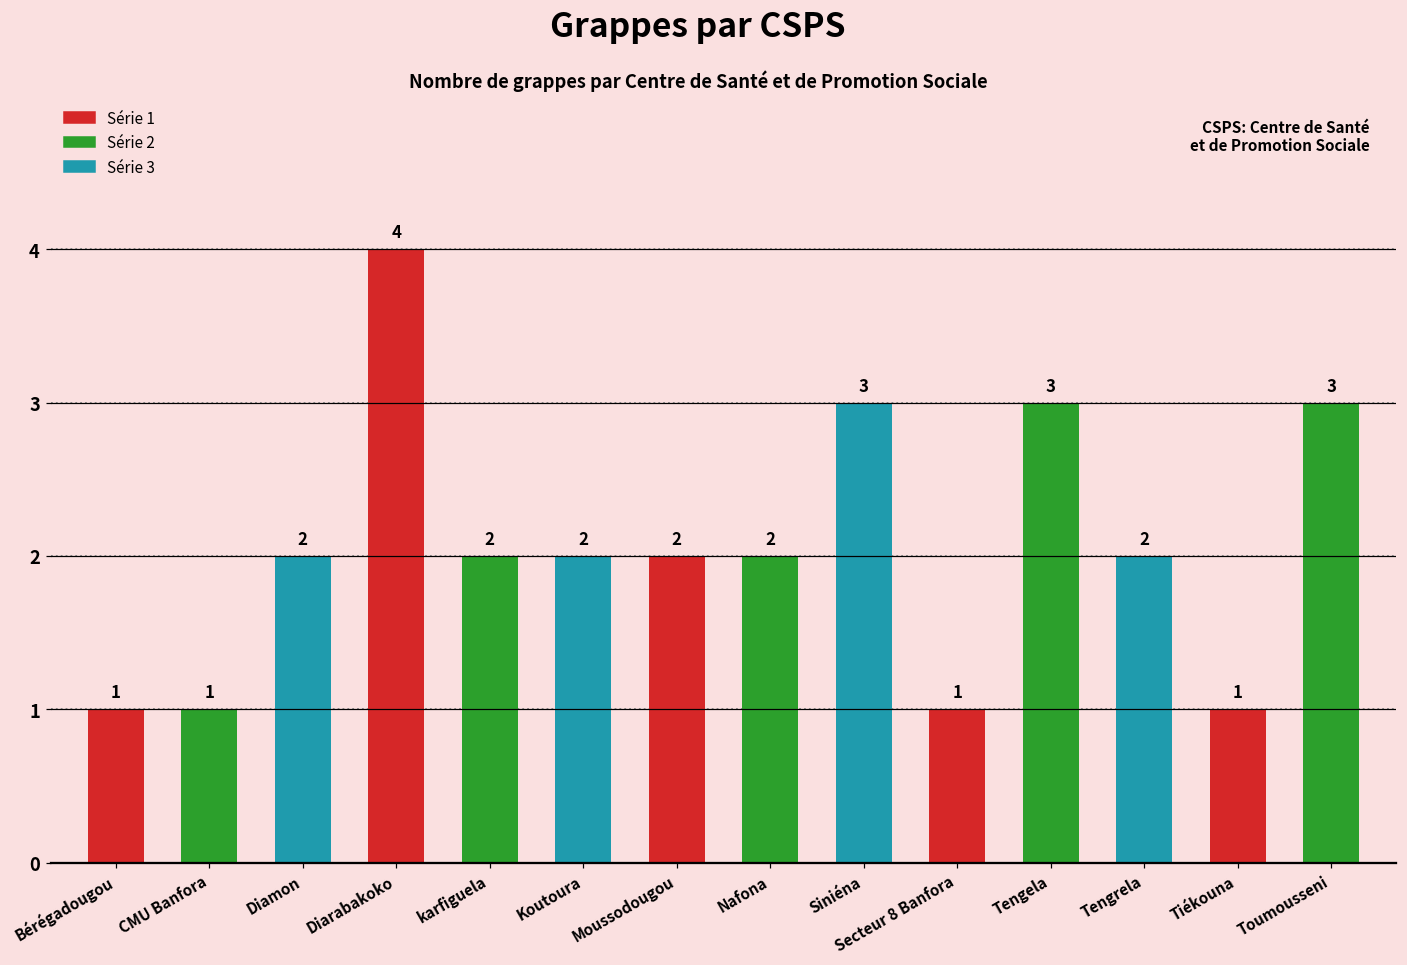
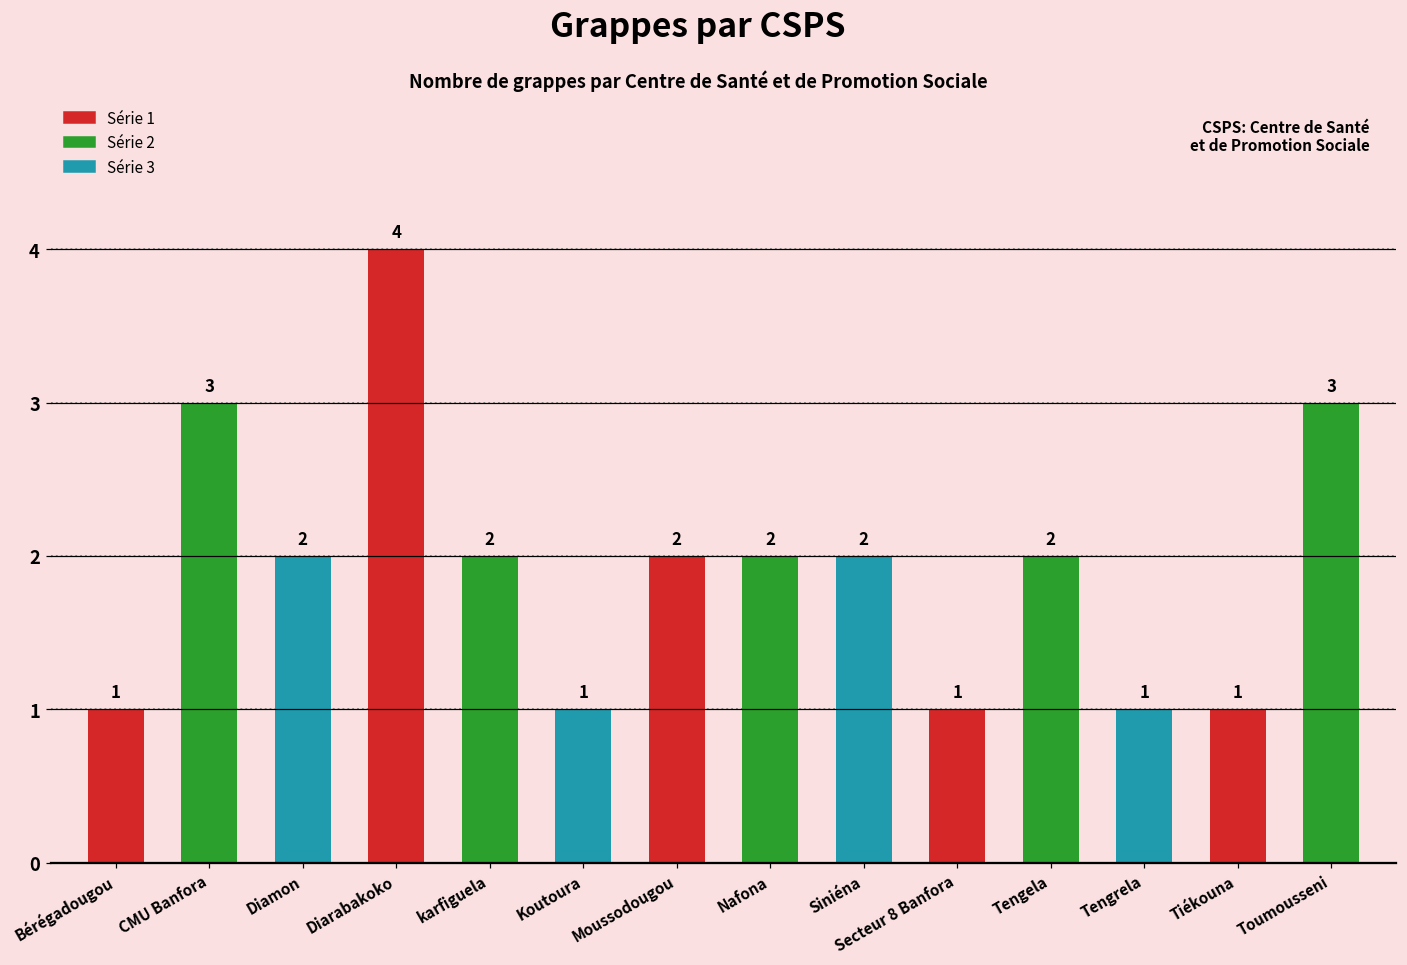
CMU Banfora: 1 -> 3
Koutoura: 2 -> 1
Siniéna: 3 -> 2
Tengela: 3 -> 2
Tengrela: 2 -> 1
